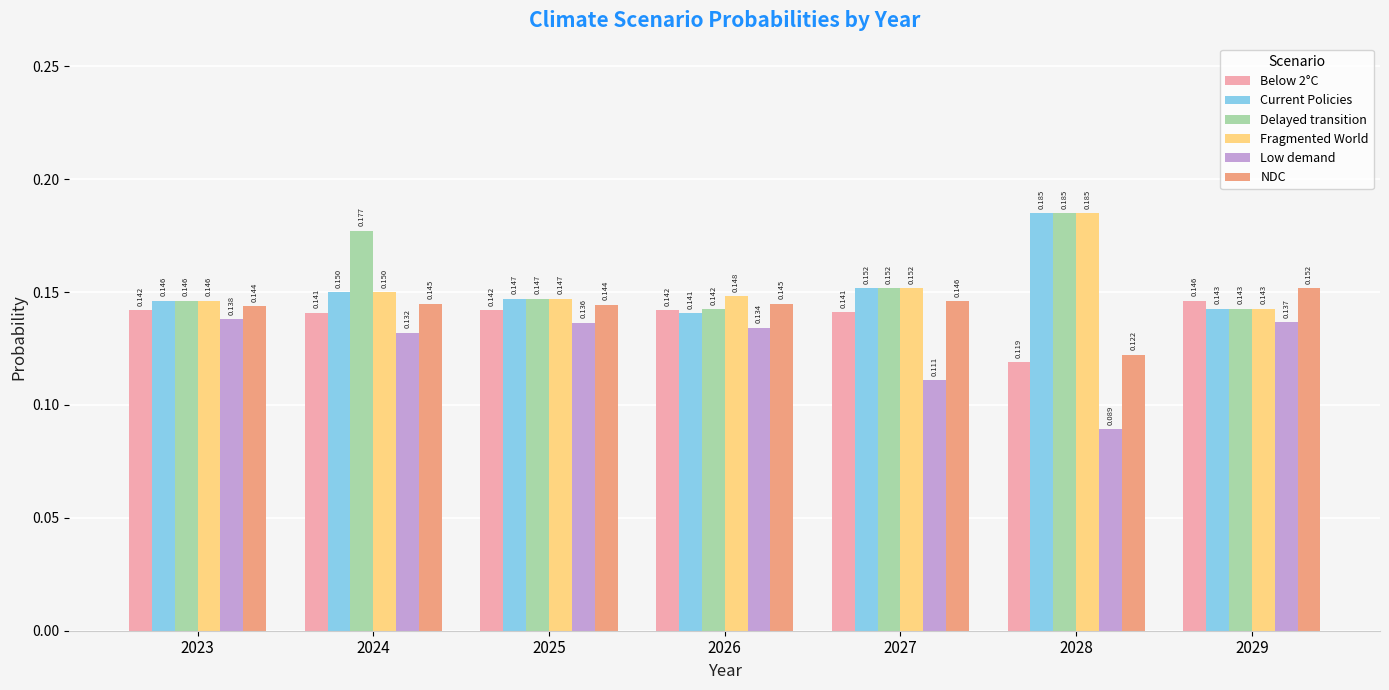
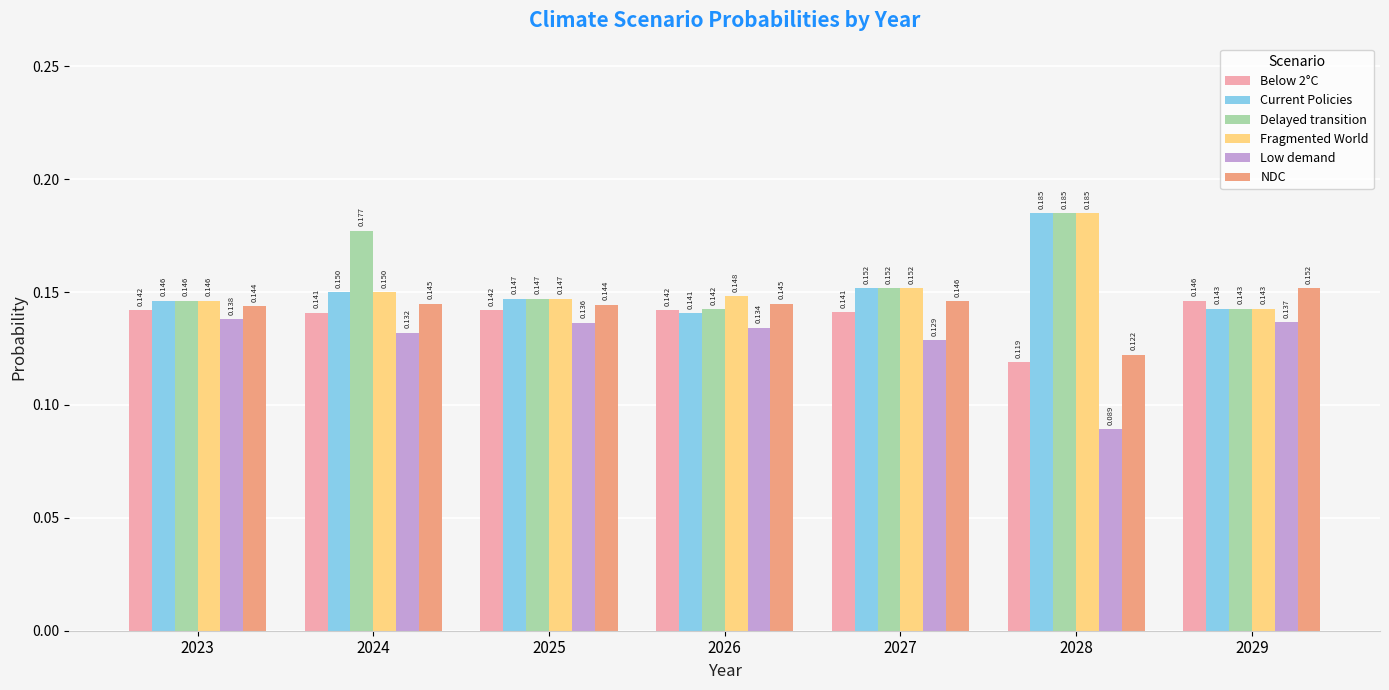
Low demand, 2027: 0.111 -> 0.129
